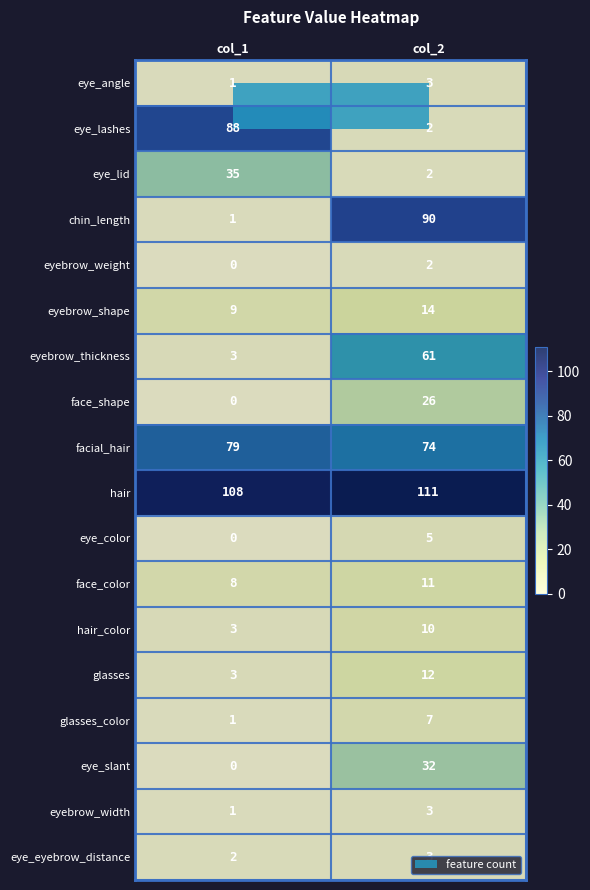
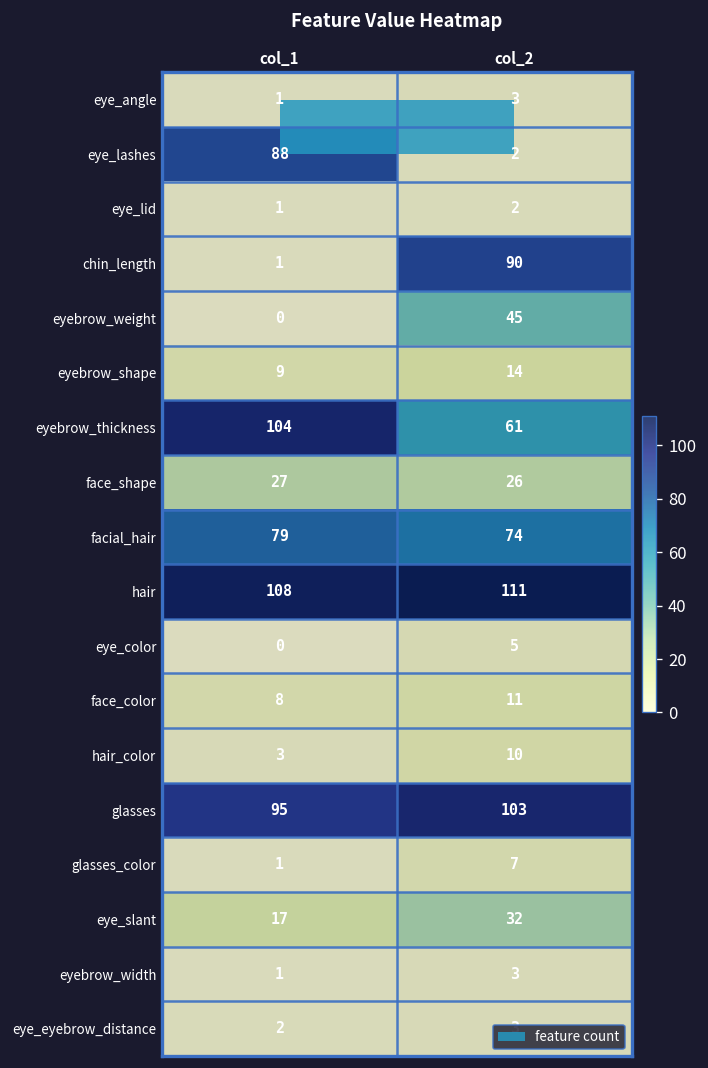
eye_lid, col_1: 35 -> 1
eyebrow_weight, col_2: 2 -> 45
eyebrow_thickness, col_1: 3 -> 104
face_shape, col_1: 0 -> 27
glasses, col_1: 3 -> 95
glasses, col_2: 12 -> 103
eye_slant, col_1: 0 -> 17
